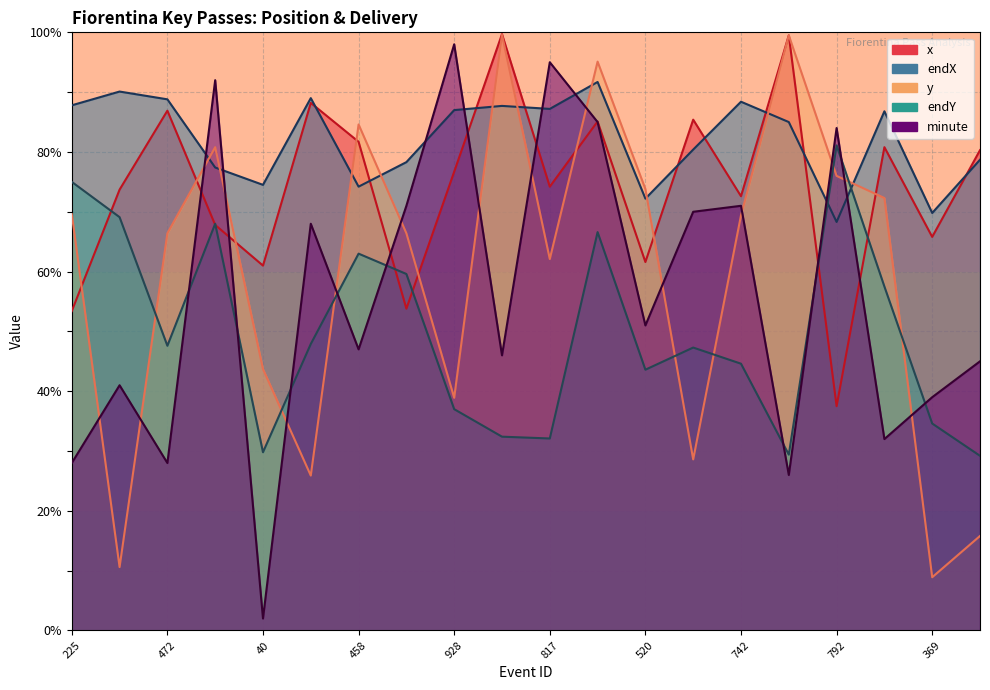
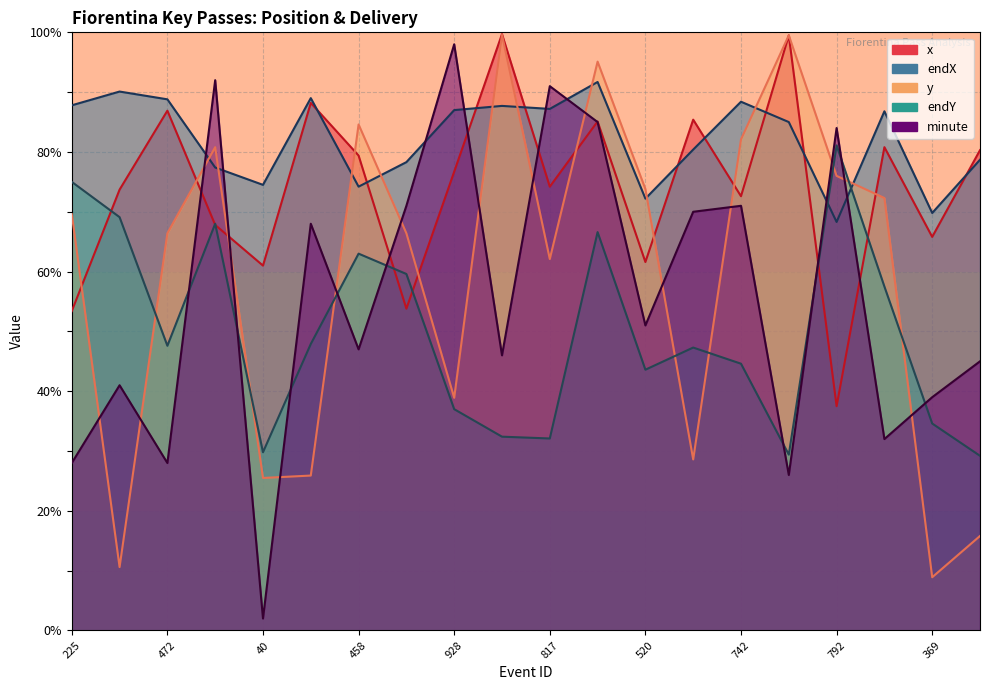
y, 40: 44% -> 26%
x, 458: 82% -> 79%
minute, 817: 95% -> 91%
y, 742: 69% -> 82%
